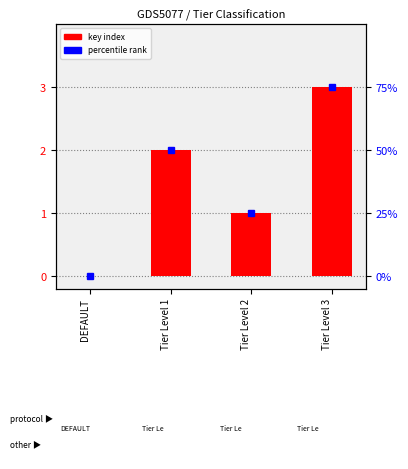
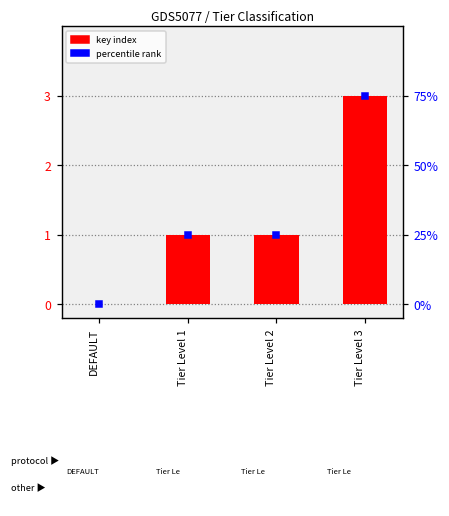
key index, Tier Level 1: 2 -> 1
